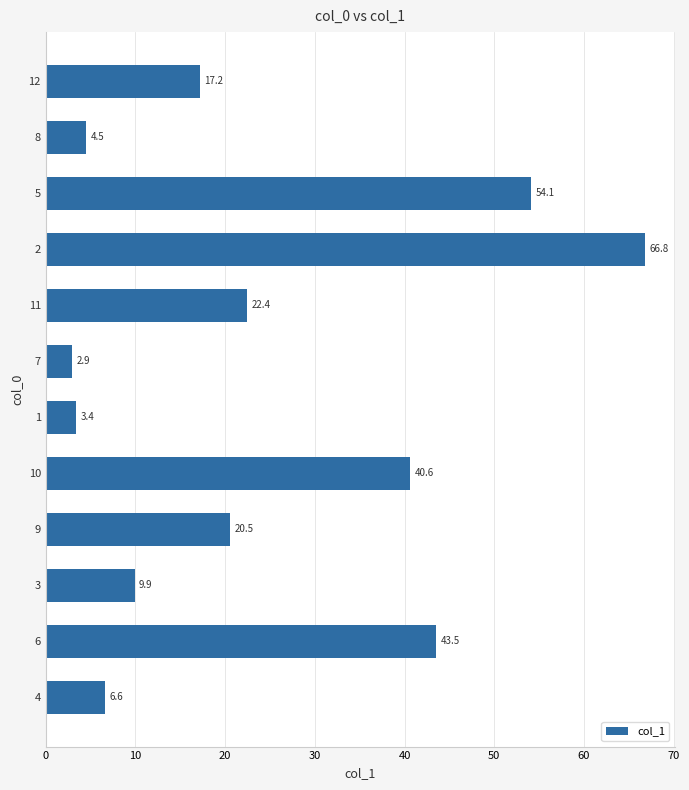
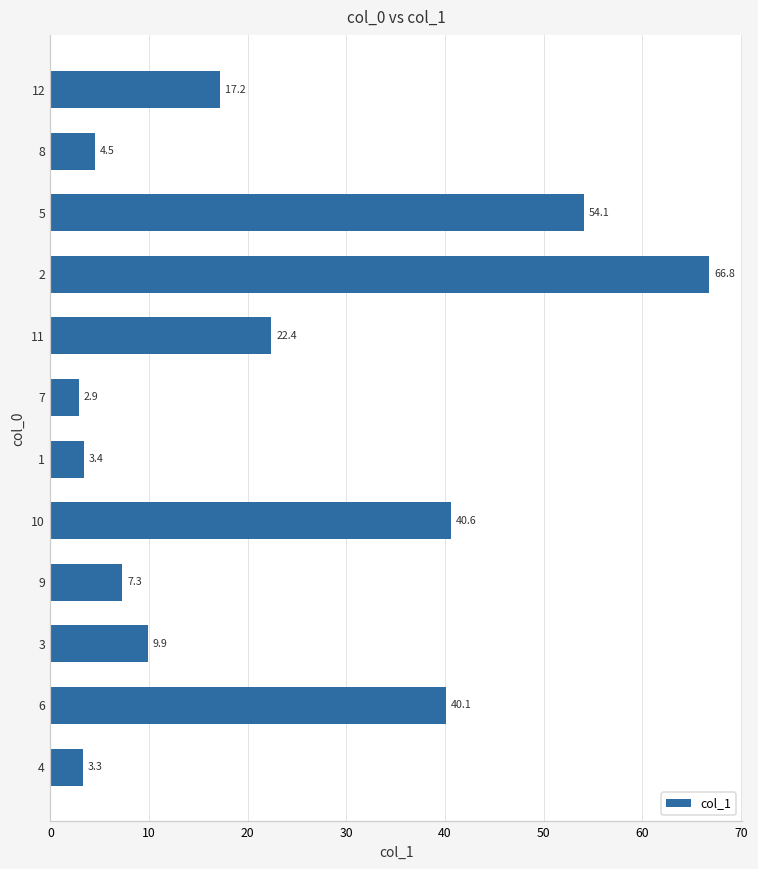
9: 20.5 -> 7.3
6: 43.5 -> 40.1
4: 6.6 -> 3.3
